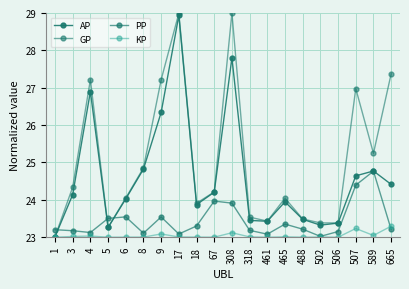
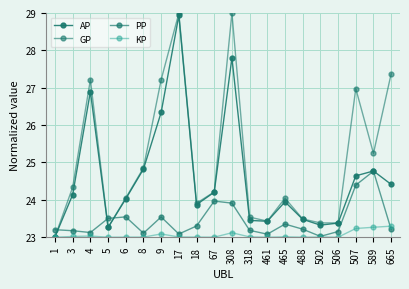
KP, 589: 23.0 -> 23.3
